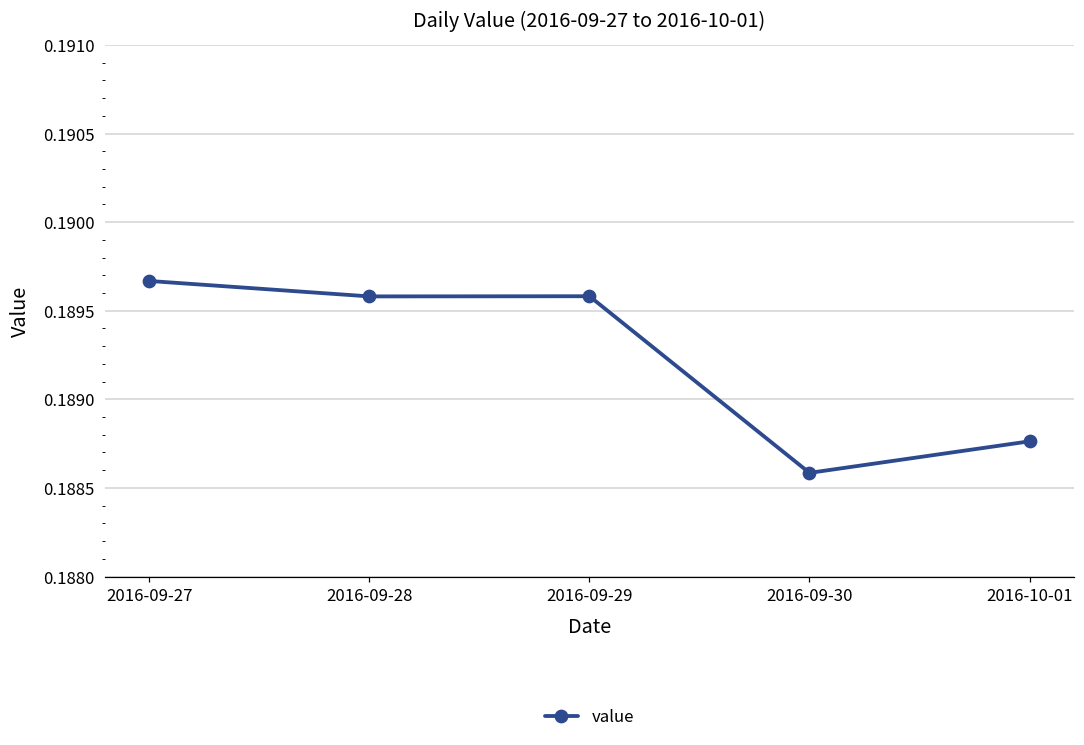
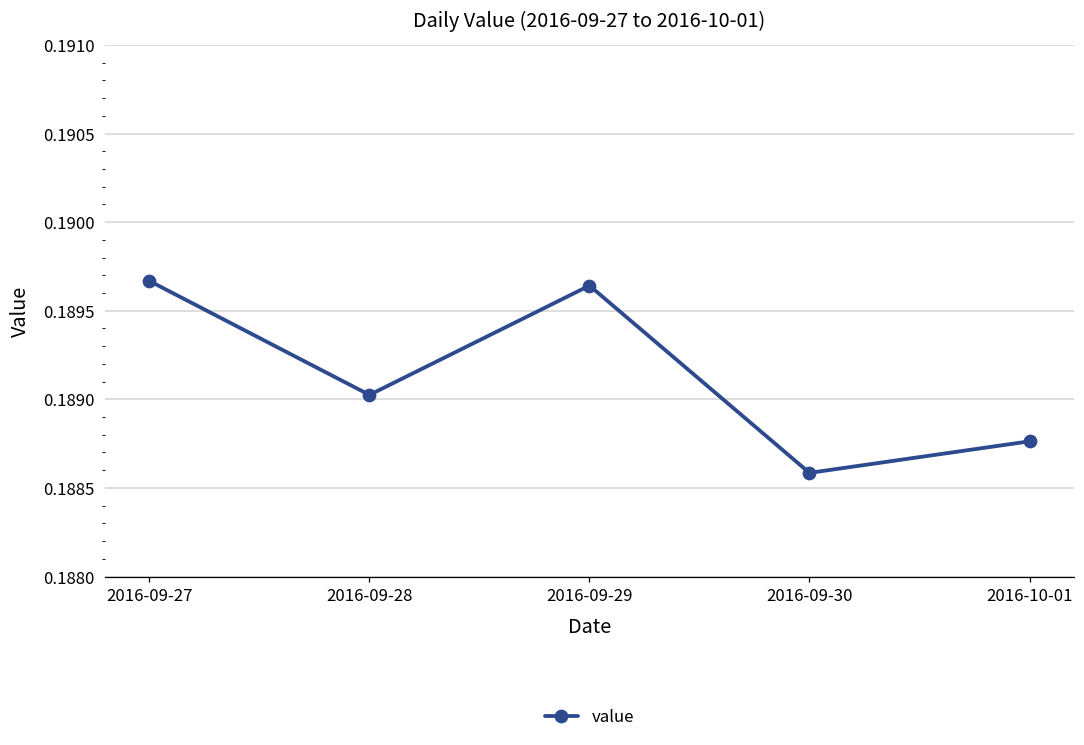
2016-09-28: 0.18958 -> 0.18903
2016-09-29: 0.18958 -> 0.18964
